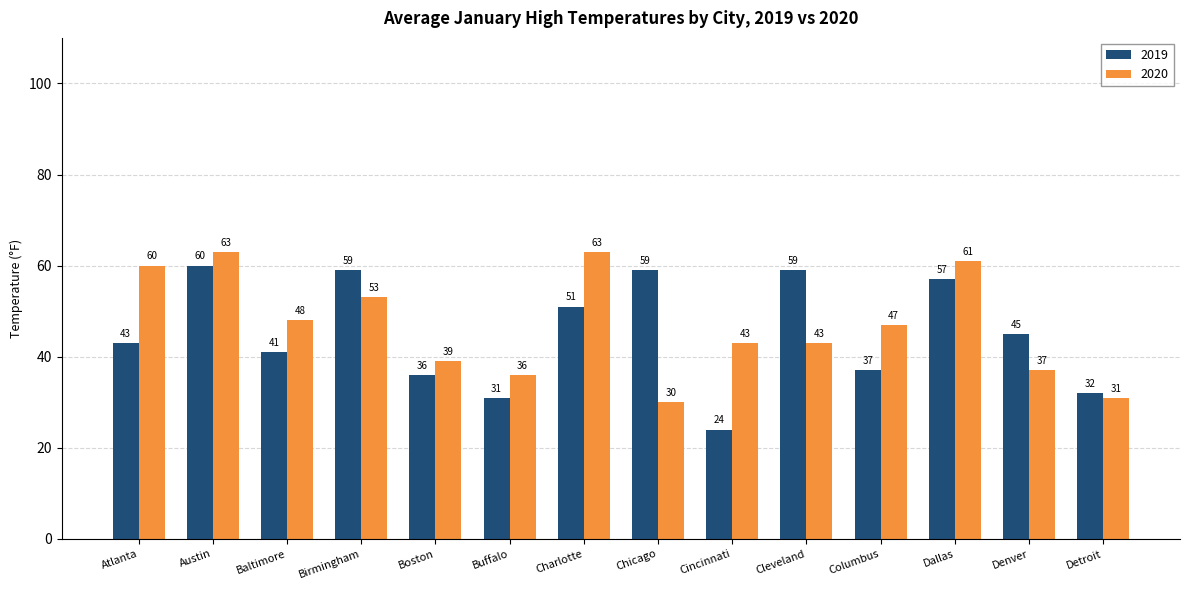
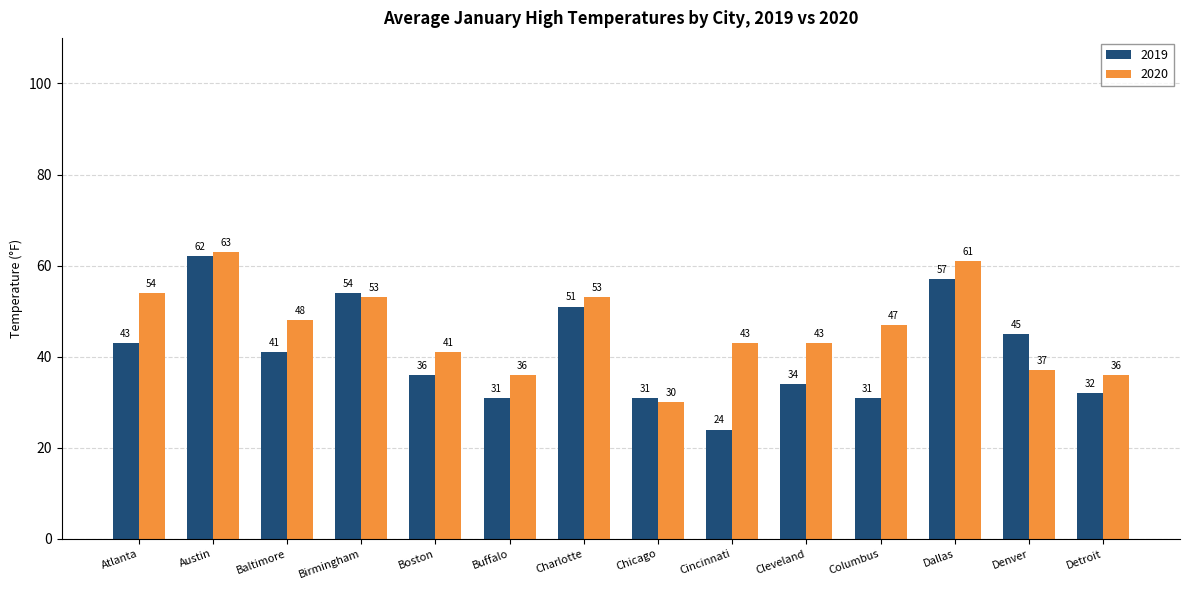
2020, Atlanta: 60 -> 54
2019, Austin: 60 -> 62
2019, Birmingham: 59 -> 54
2020, Boston: 39 -> 41
2020, Charlotte: 63 -> 53
2019, Chicago: 59 -> 31
2019, Cleveland: 59 -> 34
2019, Columbus: 37 -> 31
2020, Detroit: 31 -> 36
